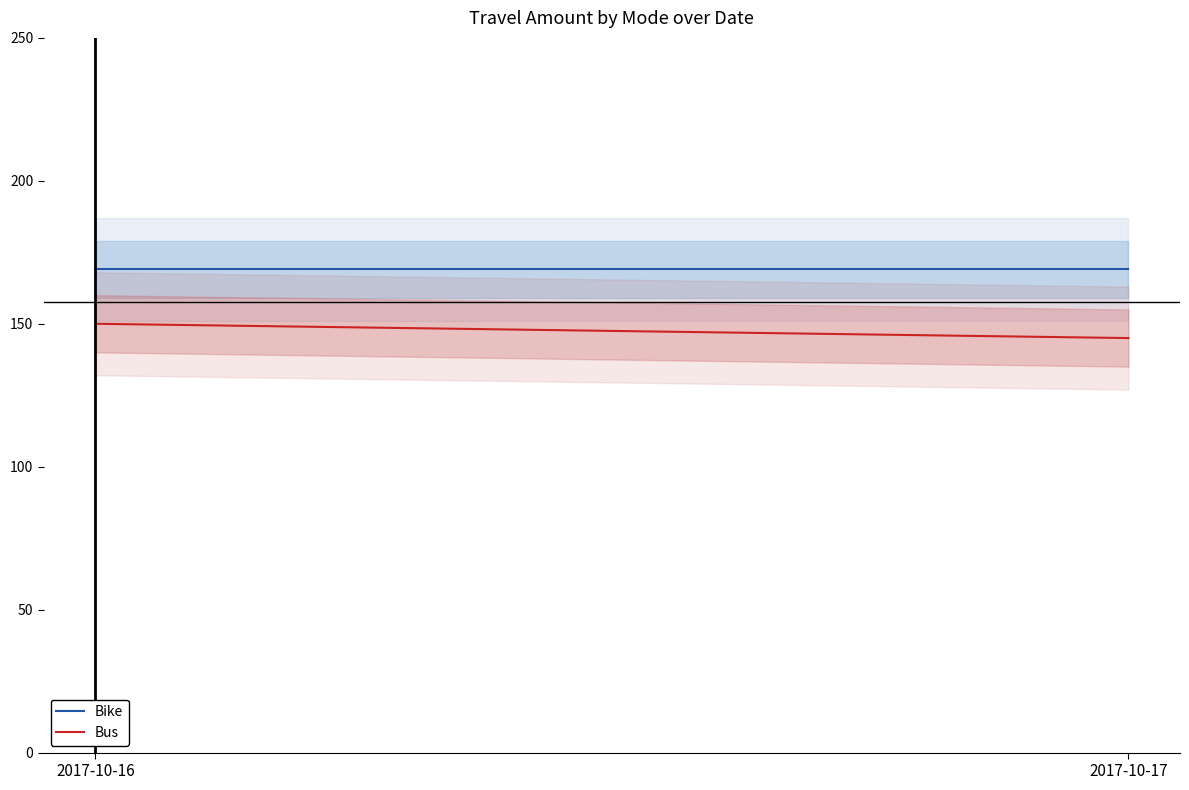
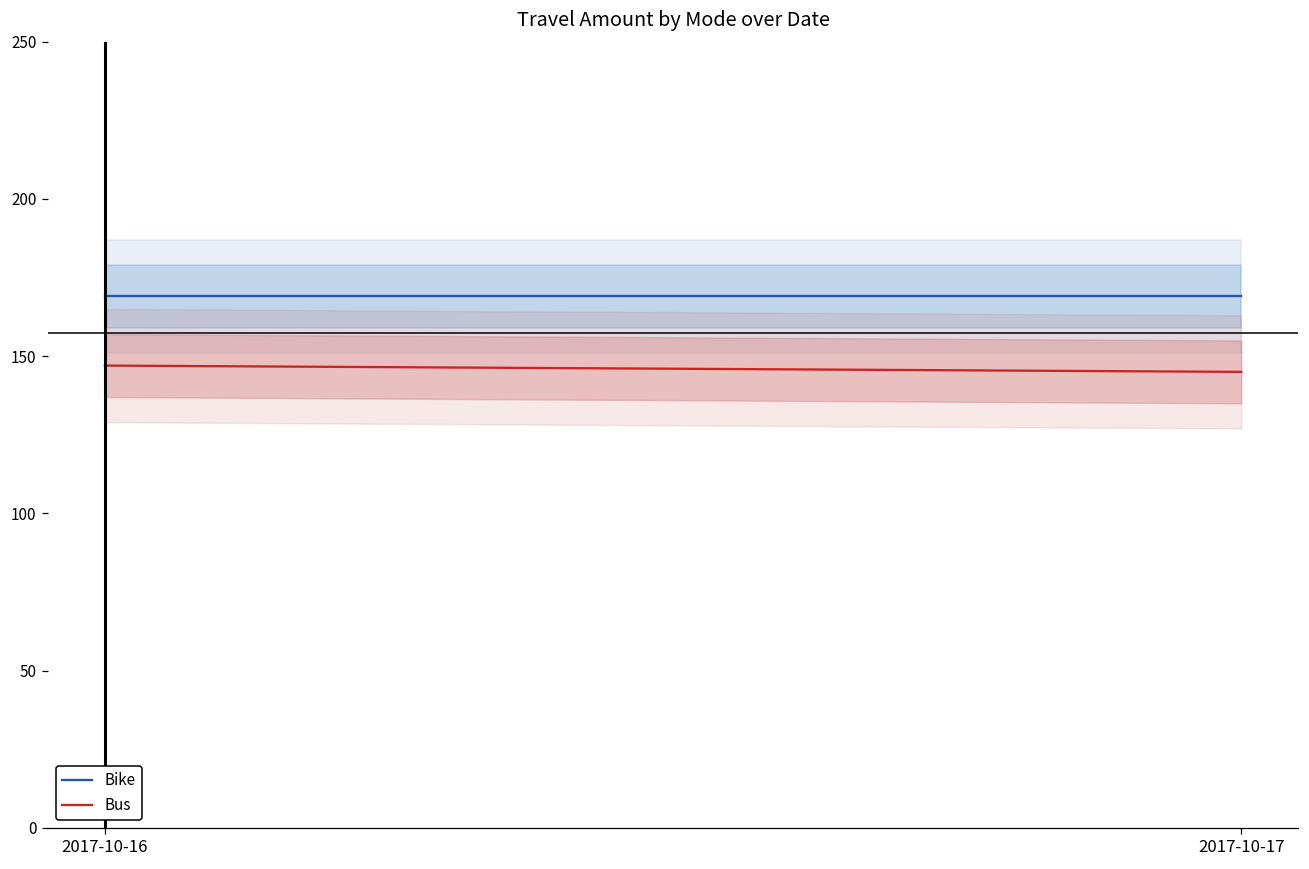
Bus, 2017-10-16: 150 -> 147
